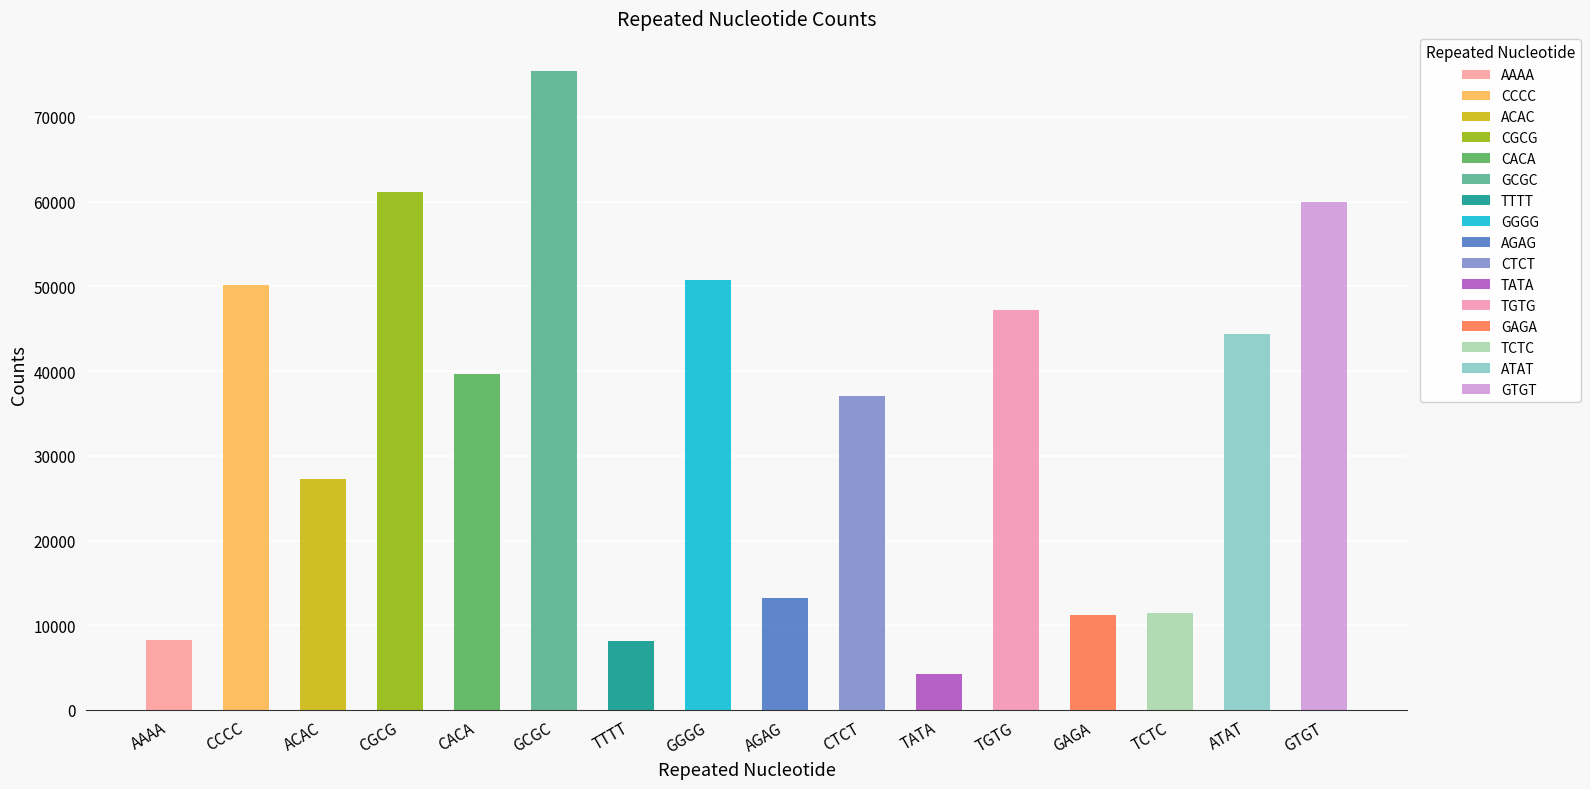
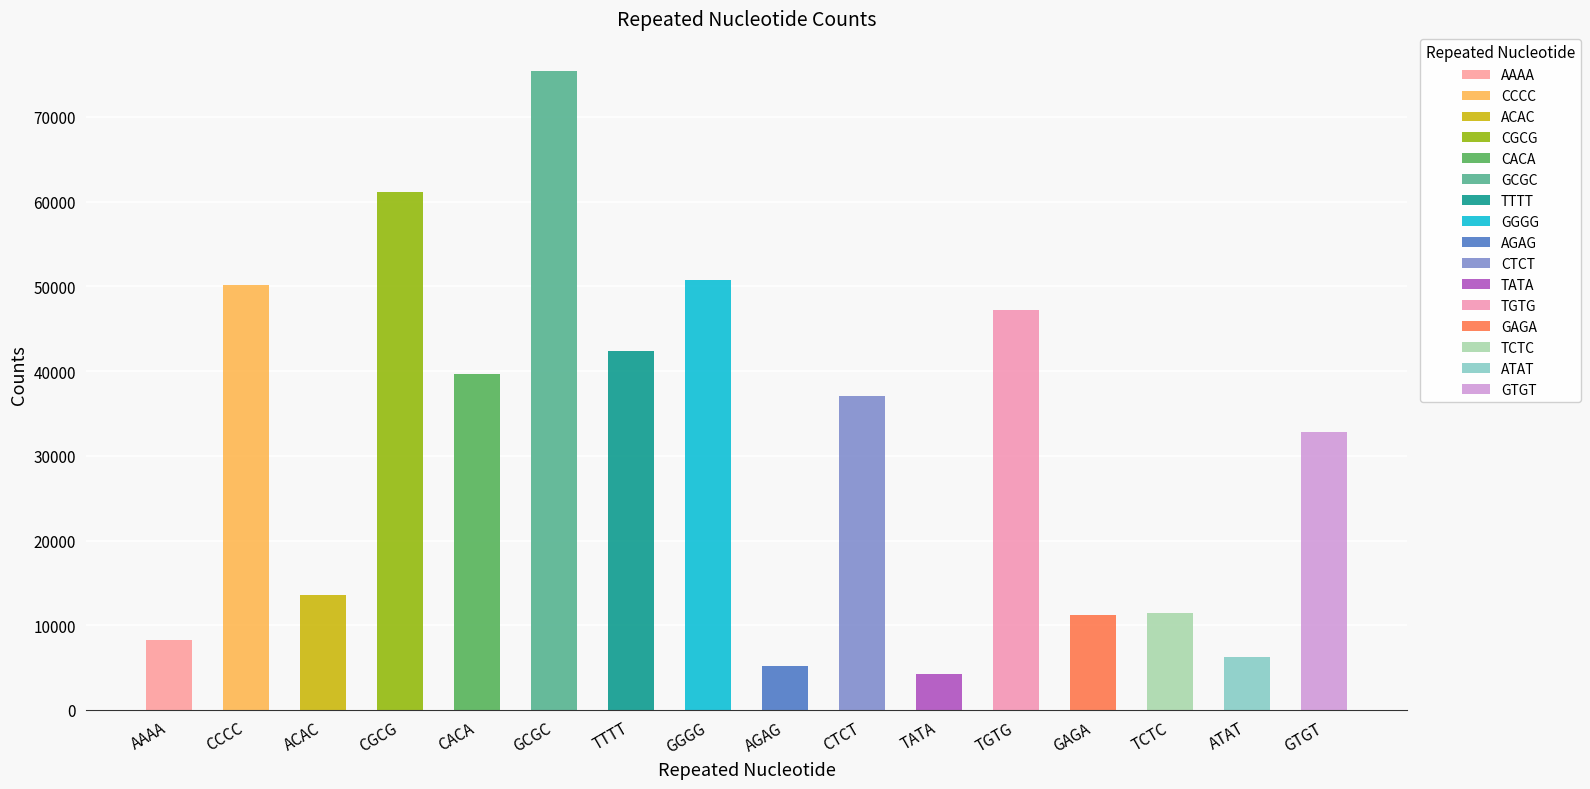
ACAC: 27000 -> 14000
TTTT: 8000 -> 42000
AGAG: 13000 -> 5000
ATAT: 44000 -> 6000
GTGT: 60000 -> 33000
